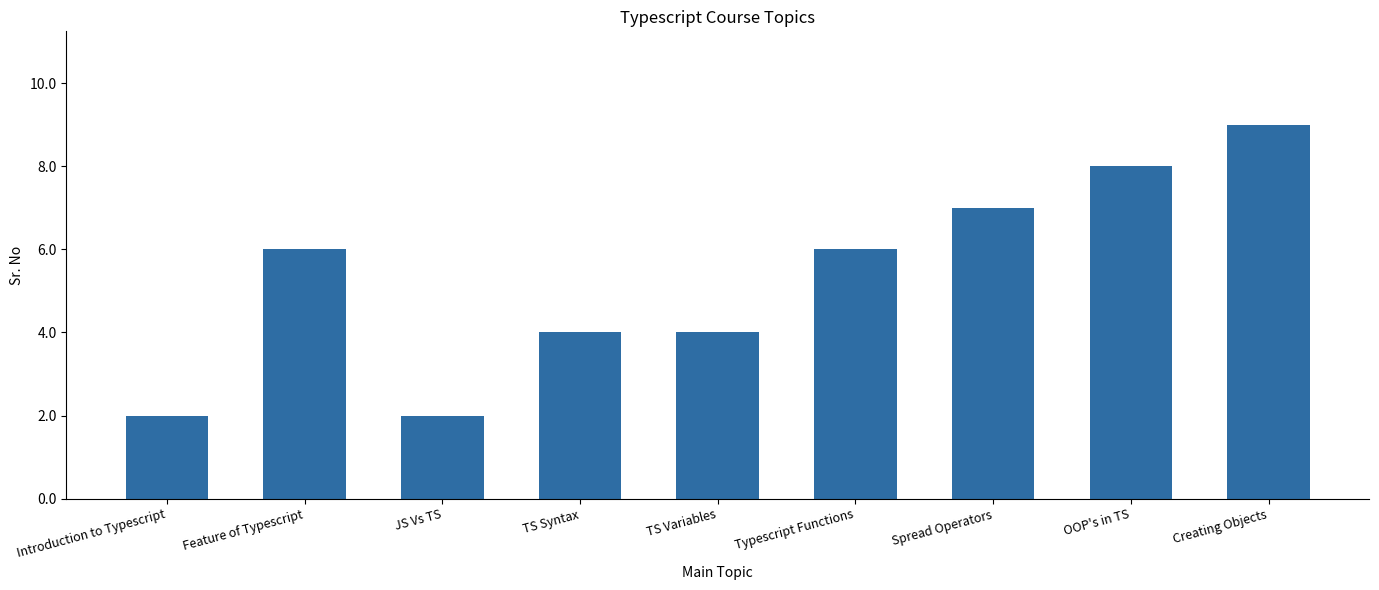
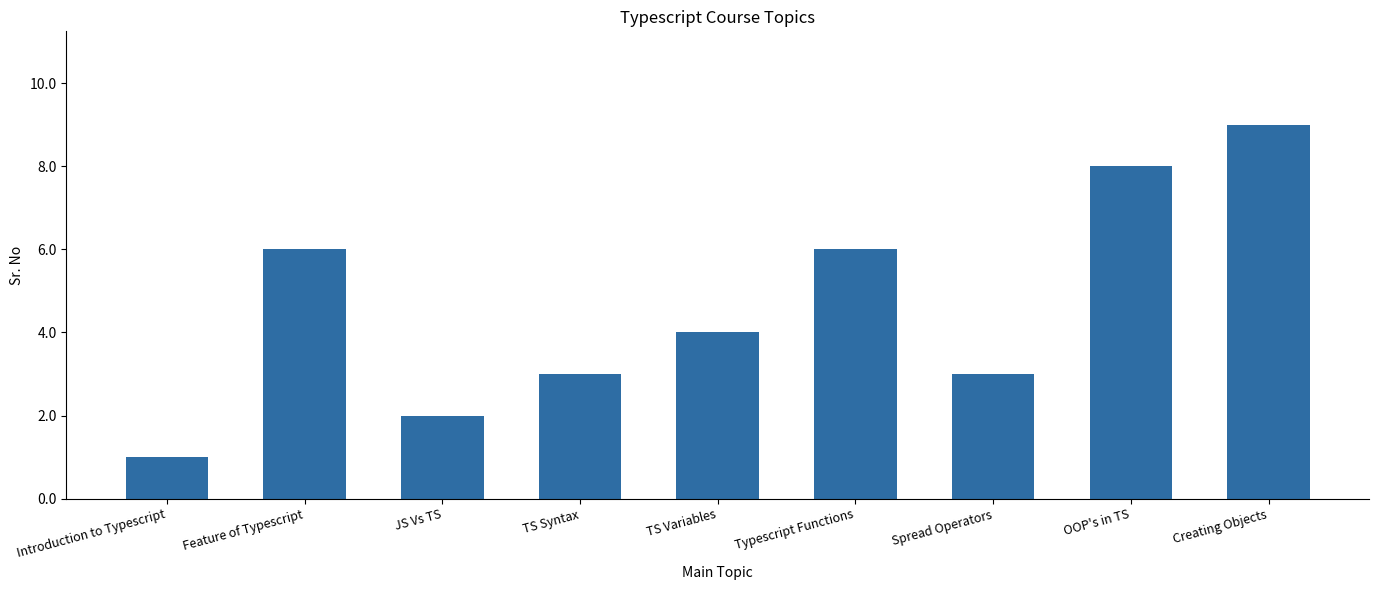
Introduction to Typescript: 2 -> 1
TS Syntax: 4 -> 3
Spread Operators: 7 -> 3
